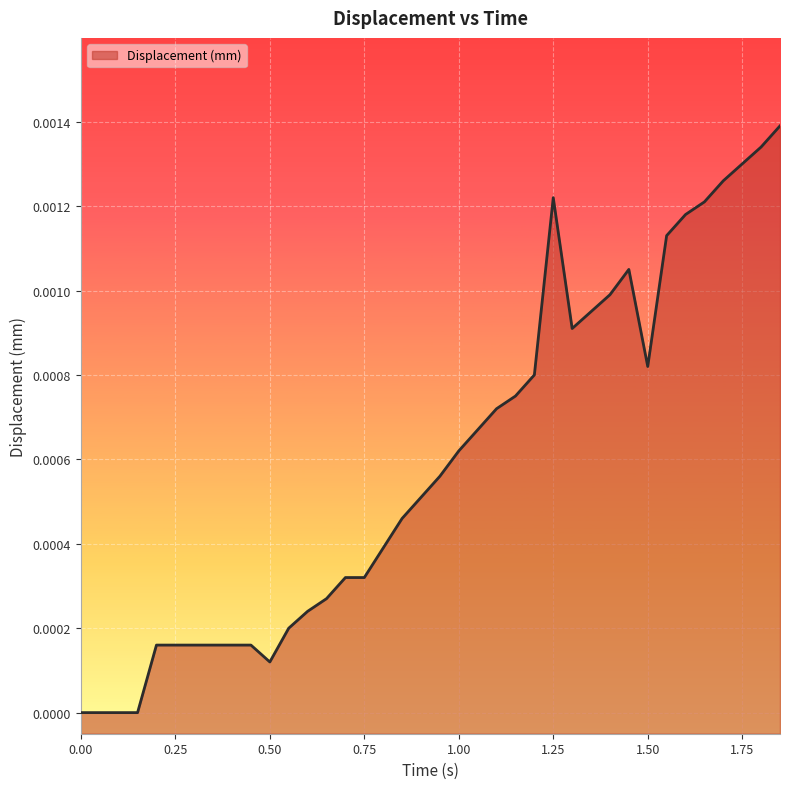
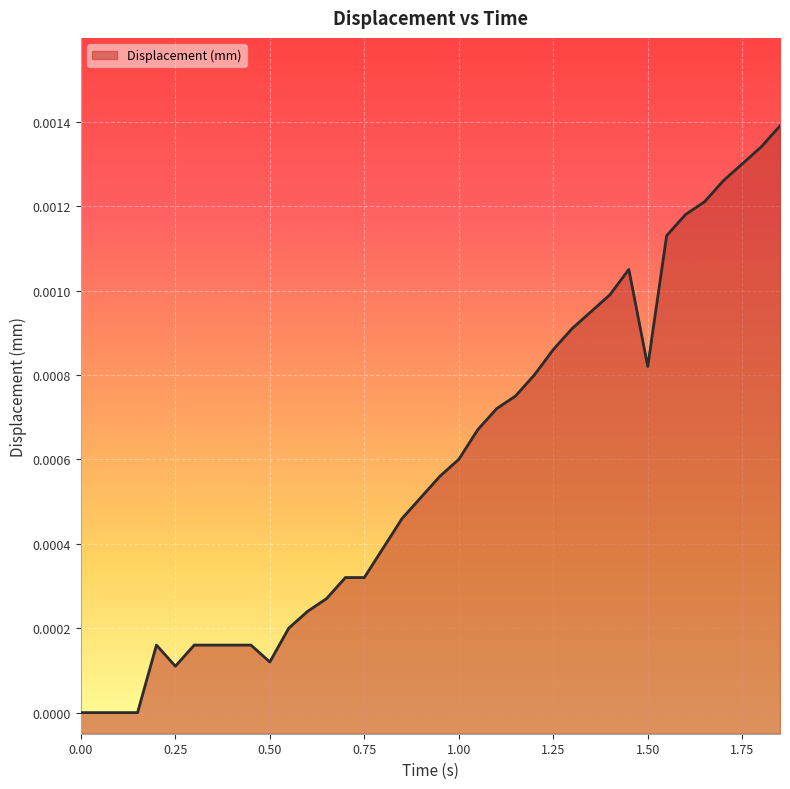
0.25: 0.00016 -> 0.00011
1.00: 0.00062 -> 0.00060
1.25: 0.00122 -> 0.00086
